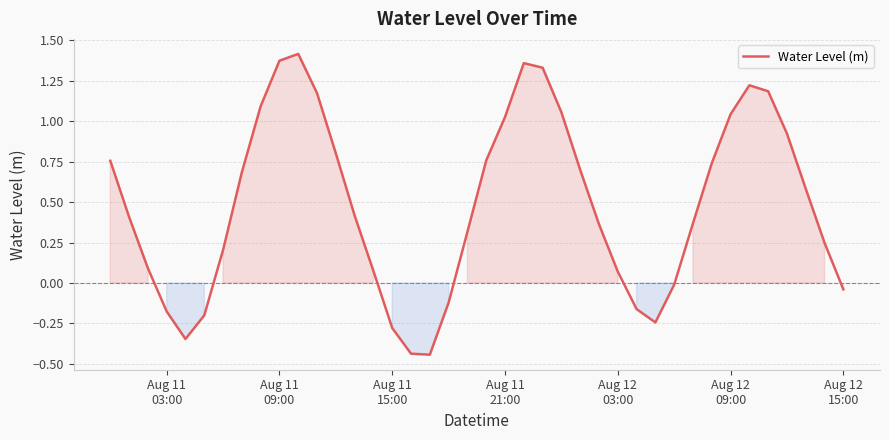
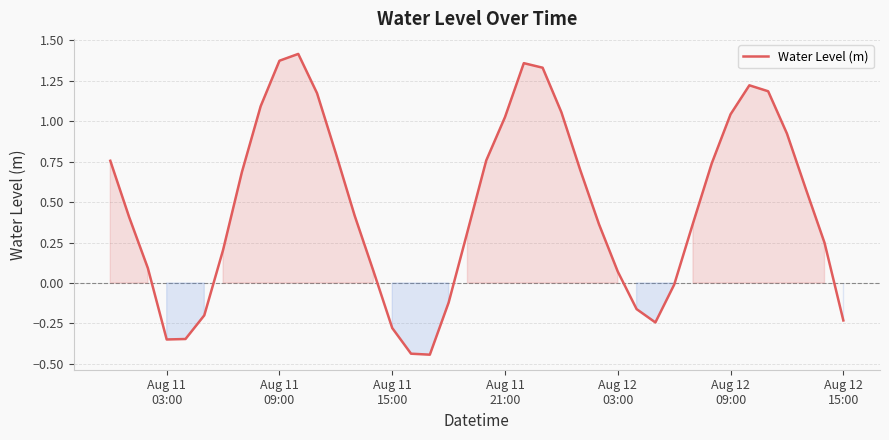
Aug 11 03:00: -0.18 -> -0.35
Aug 12 15:00: -0.04 -> -0.23
